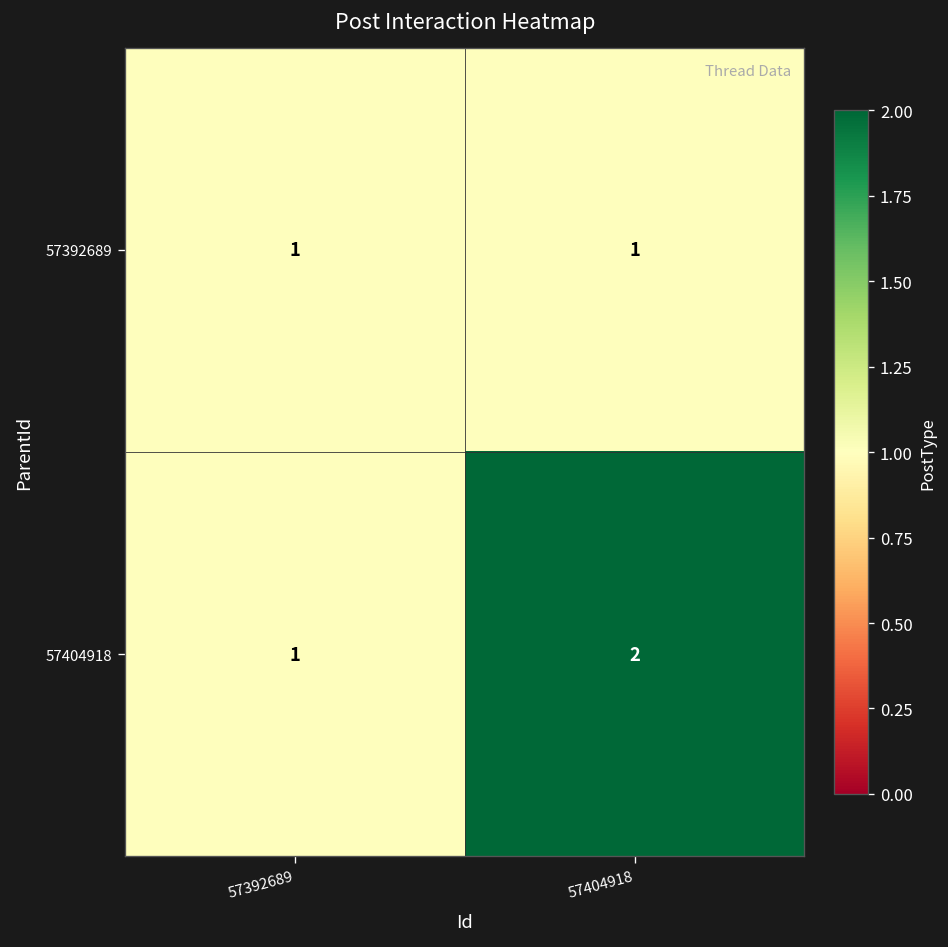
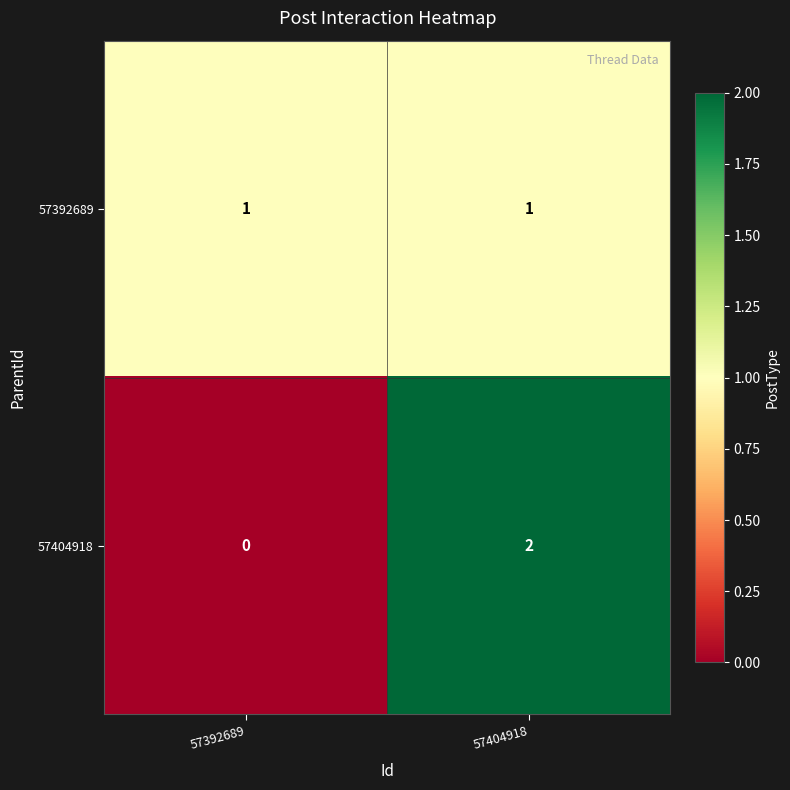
57404918, 57392689: 1 -> 0
